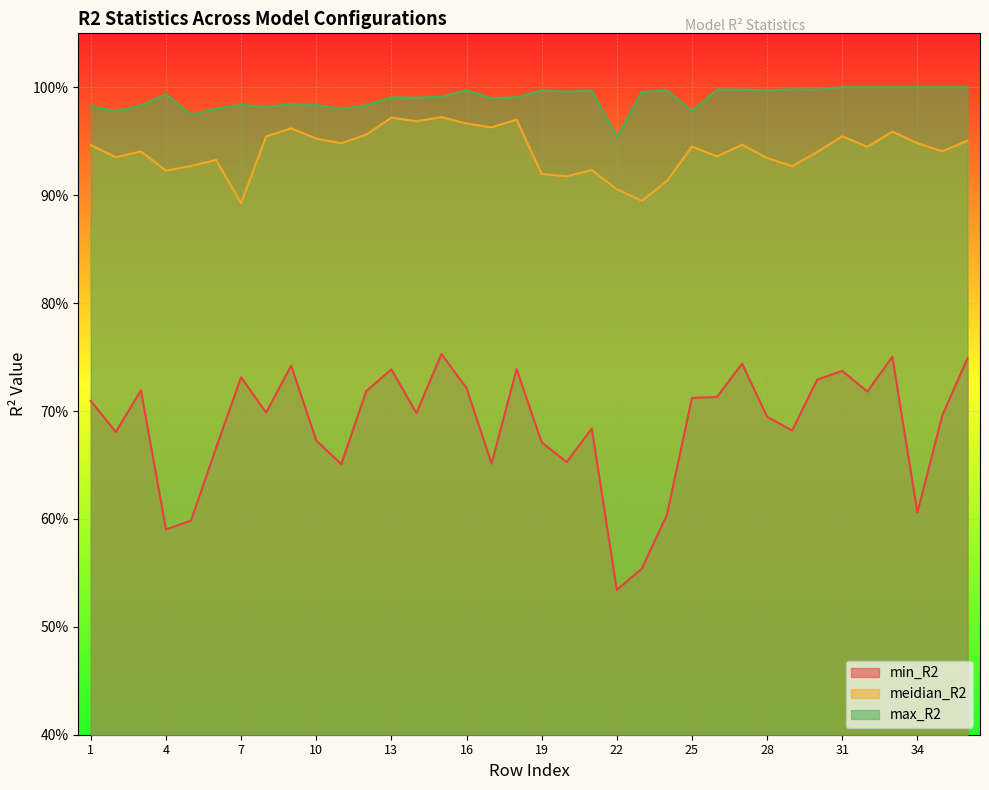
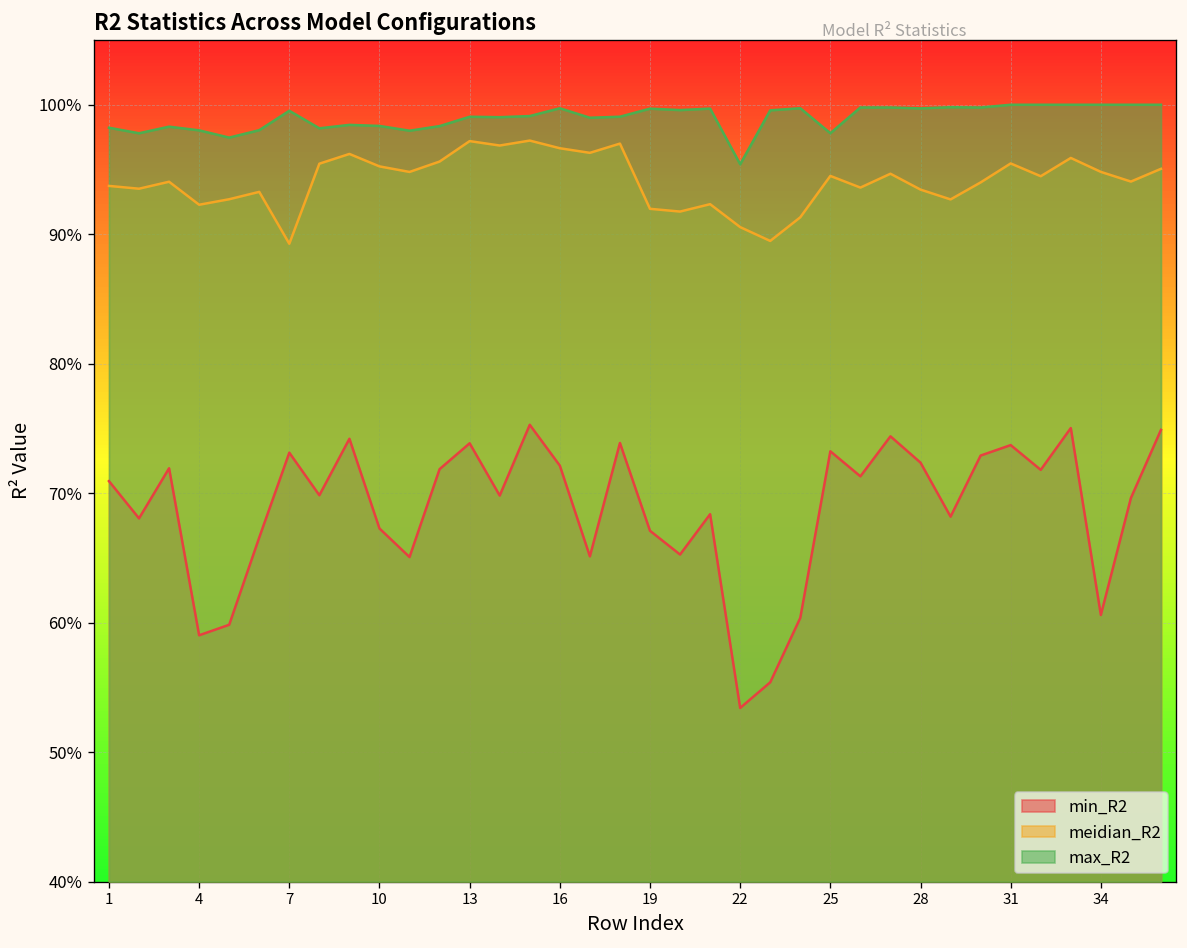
meidian_R2, 1: 94.6% -> 93.7%
max_R2, 4: 99.4% -> 98.0%
max_R2, 7: 98.4% -> 99.5%
min_R2, 25: 71.2% -> 73.2%
min_R2, 28: 69.5% -> 72.4%
